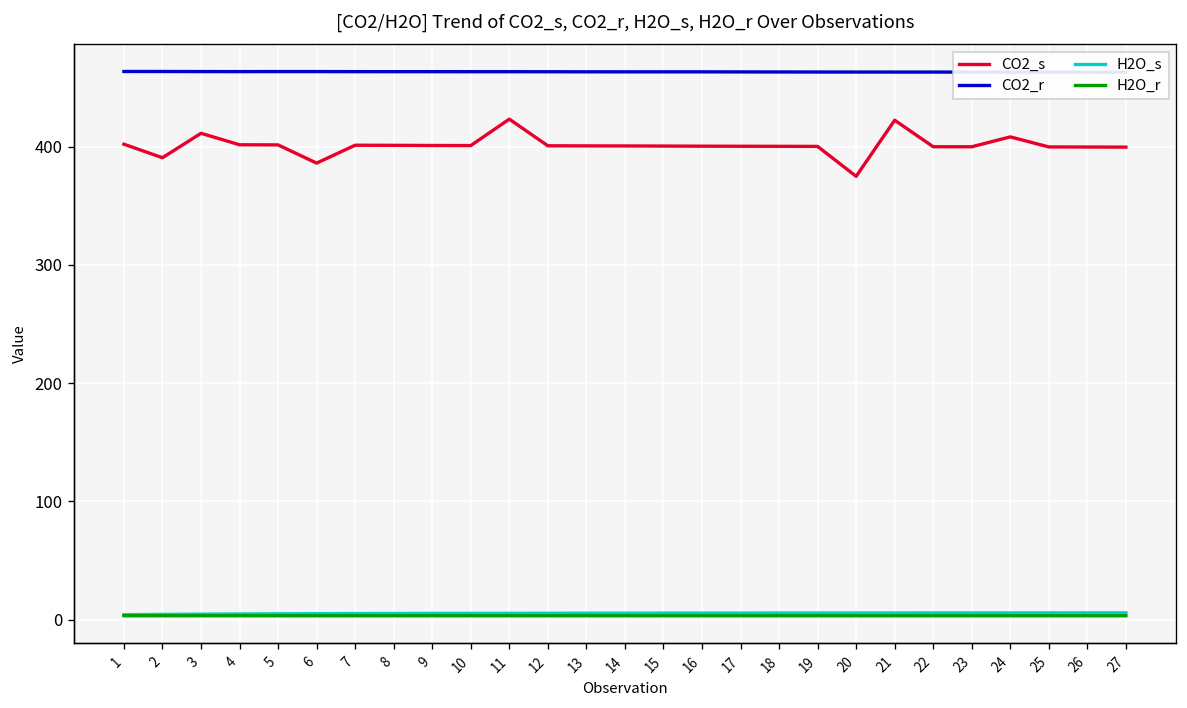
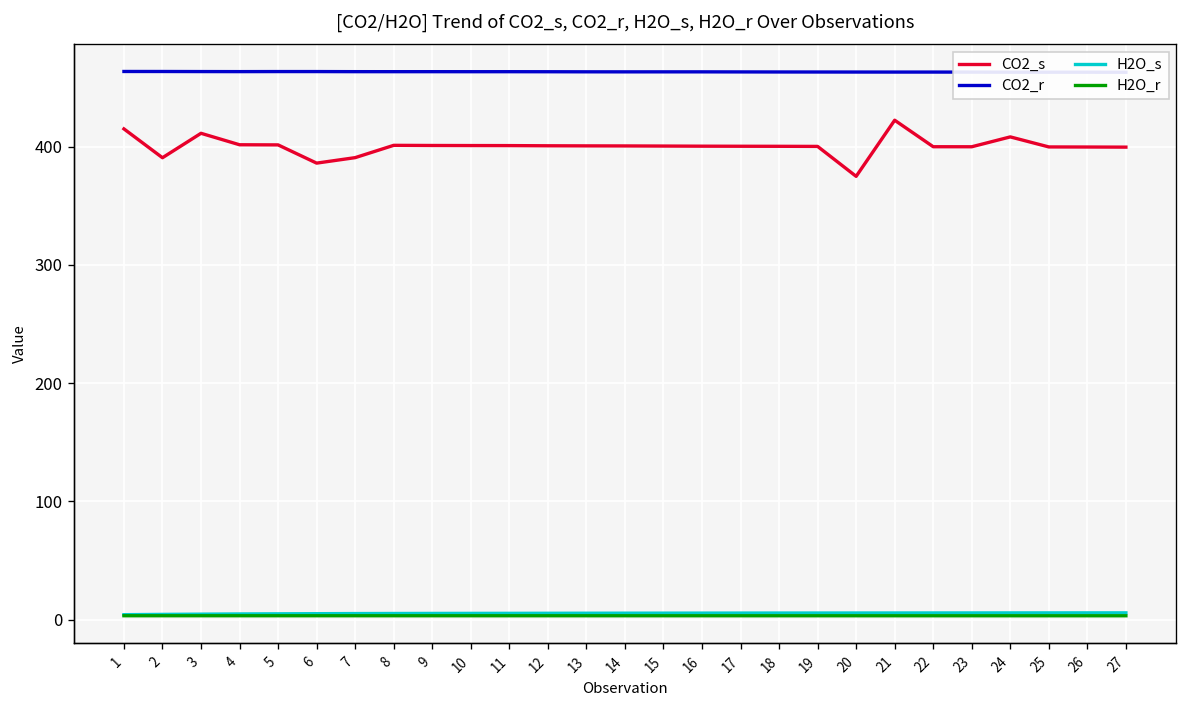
CO2_s, 1: 400 -> 410
CO2_s, 7: 400 -> 390
CO2_s, 11: 420 -> 400
